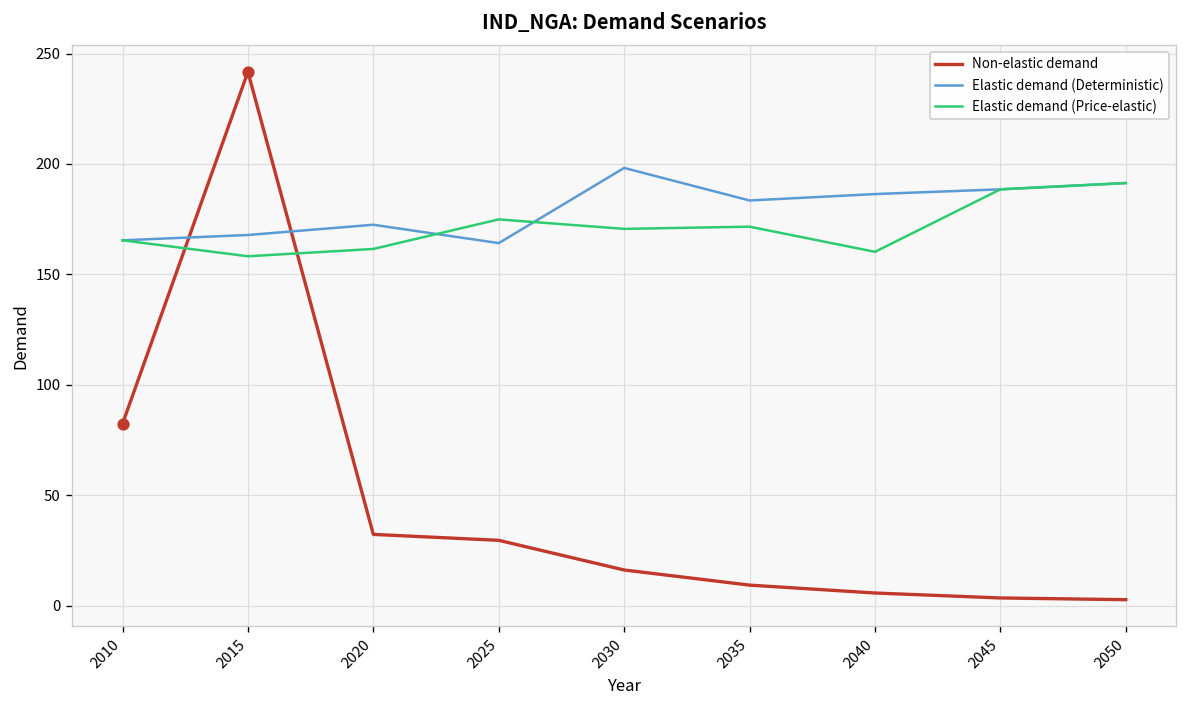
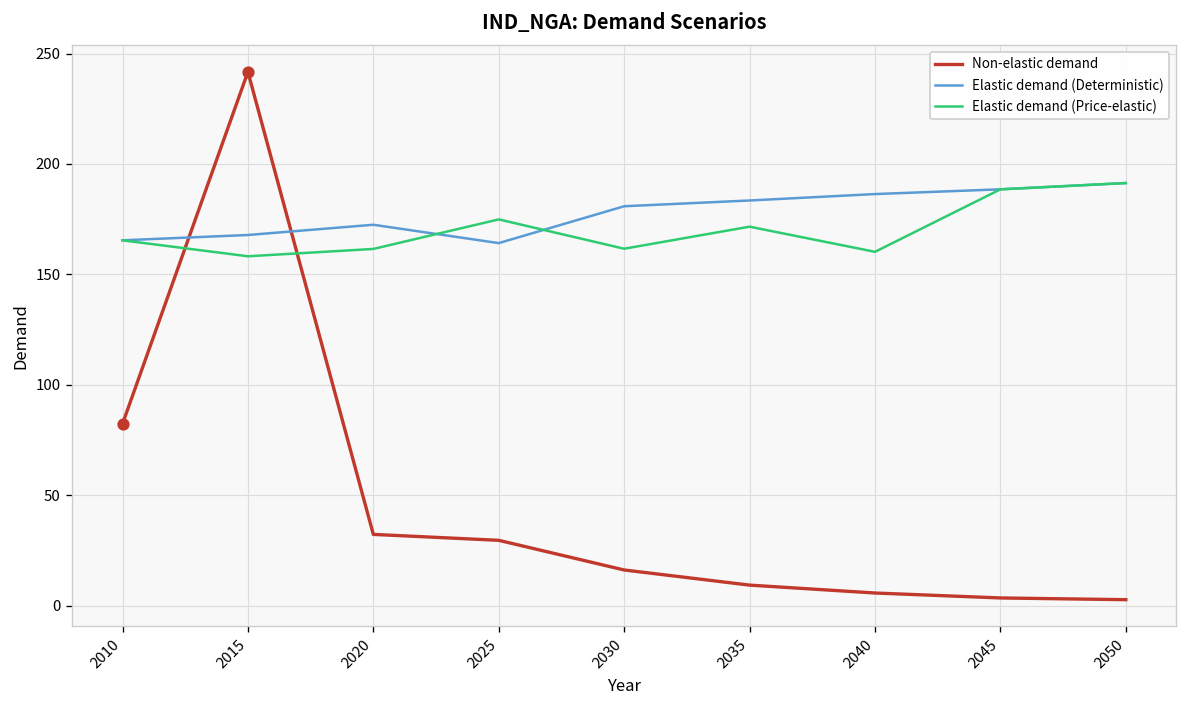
Elastic demand (Deterministic), 2030: 198 -> 181
Elastic demand (Price-elastic), 2030: 171 -> 162
